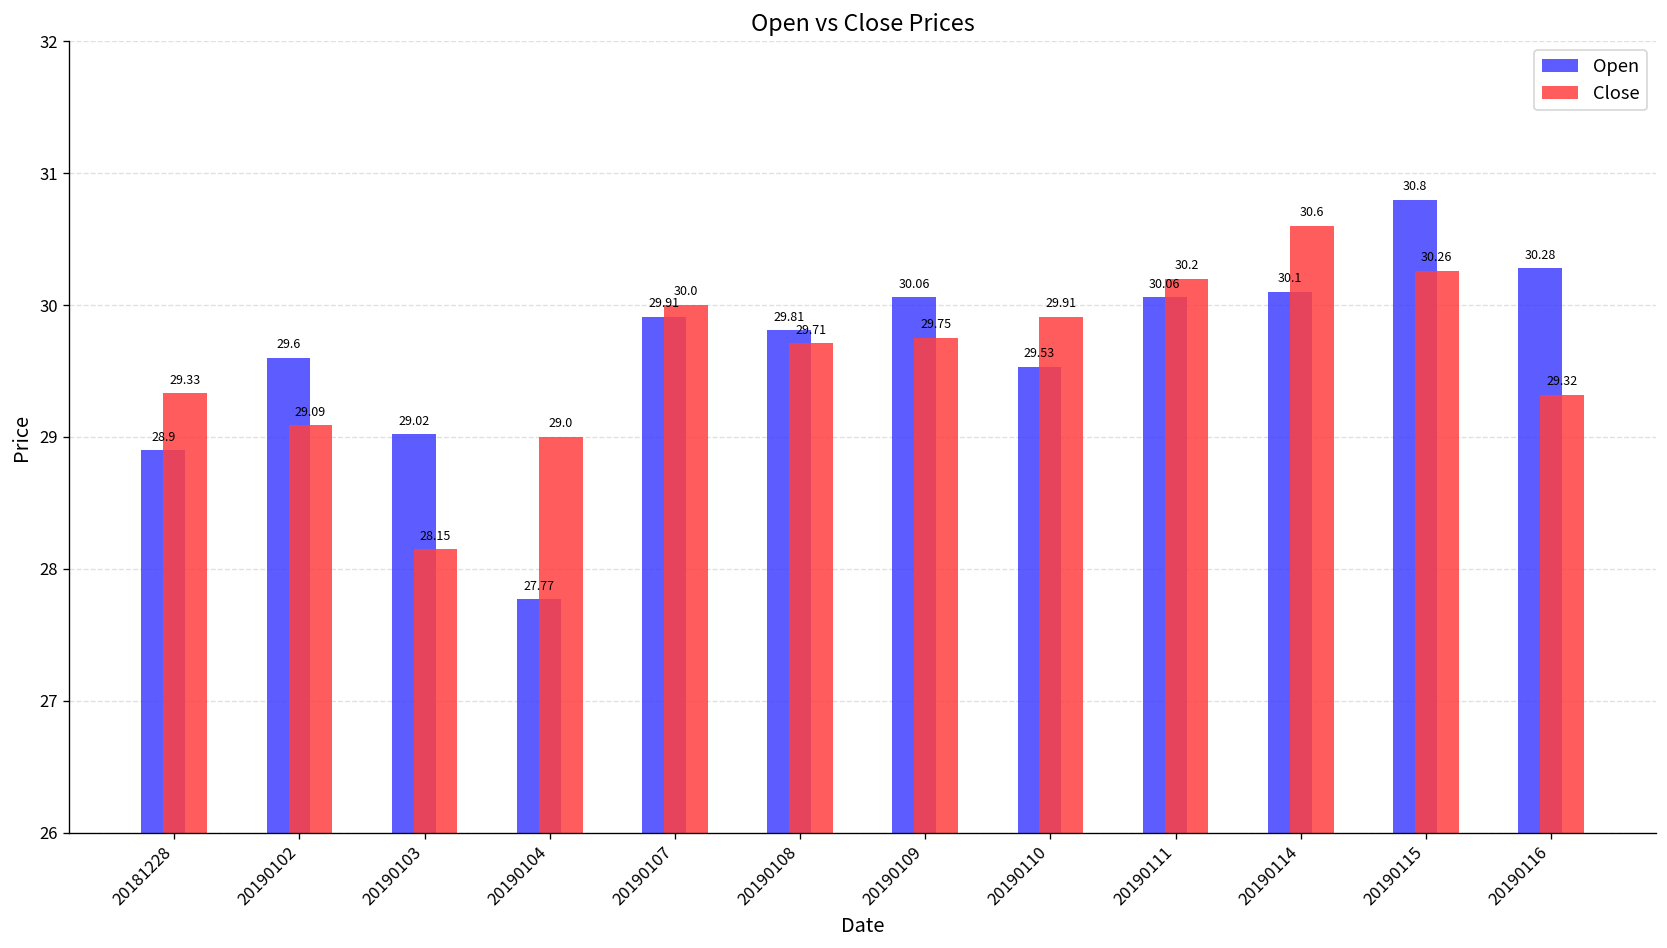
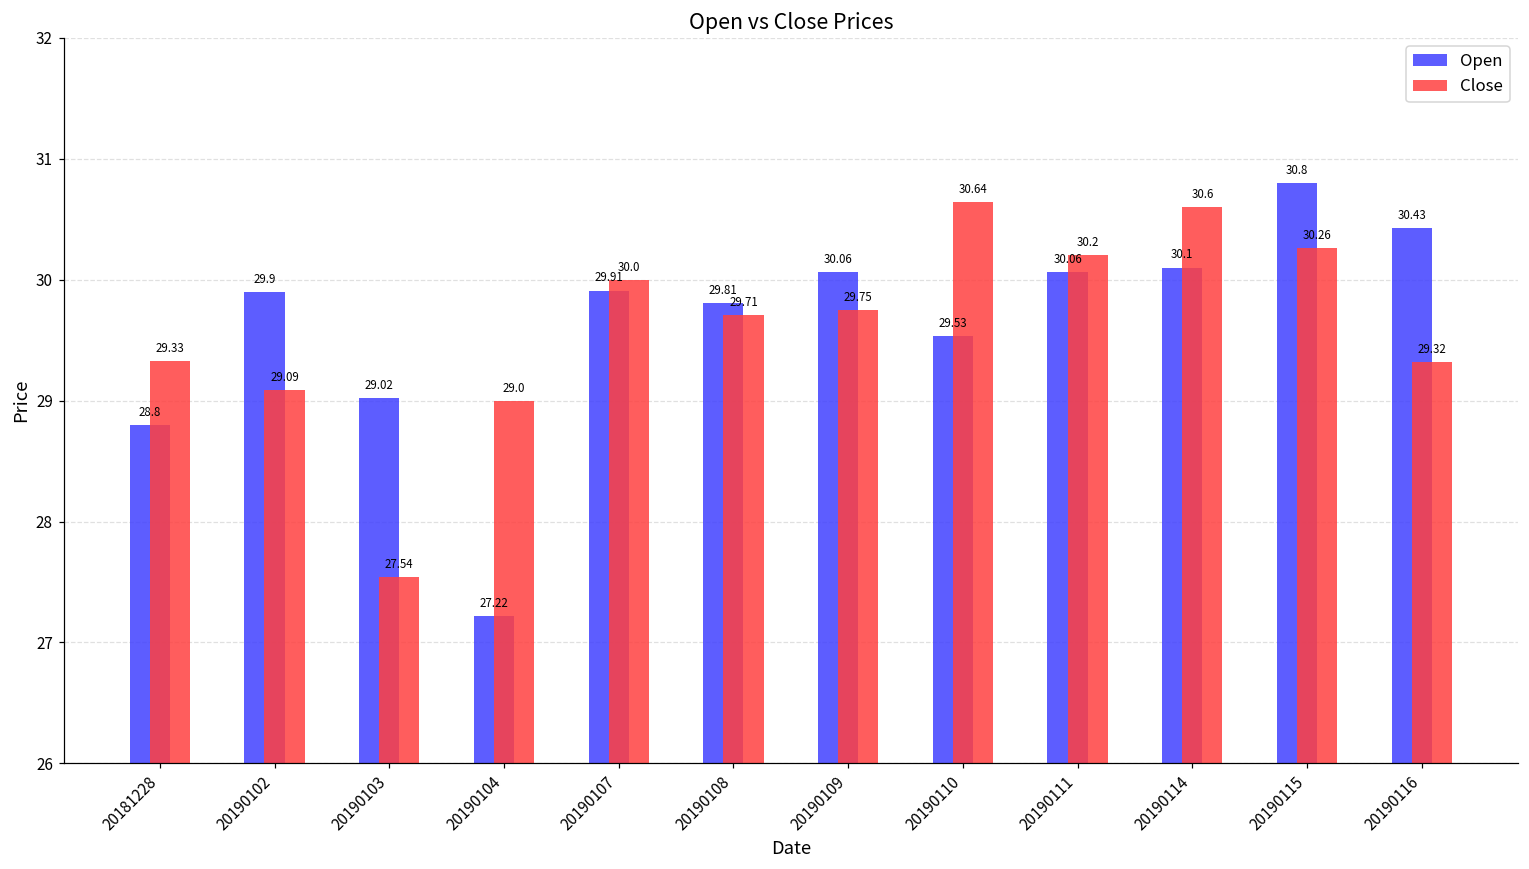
Open, 20181228: 28.9 -> 28.8
Open, 20190102: 29.6 -> 29.9
Close, 20190103: 28.15 -> 27.54
Open, 20190104: 27.77 -> 27.22
Close, 20190110: 29.91 -> 30.64
Open, 20190116: 30.28 -> 30.43
